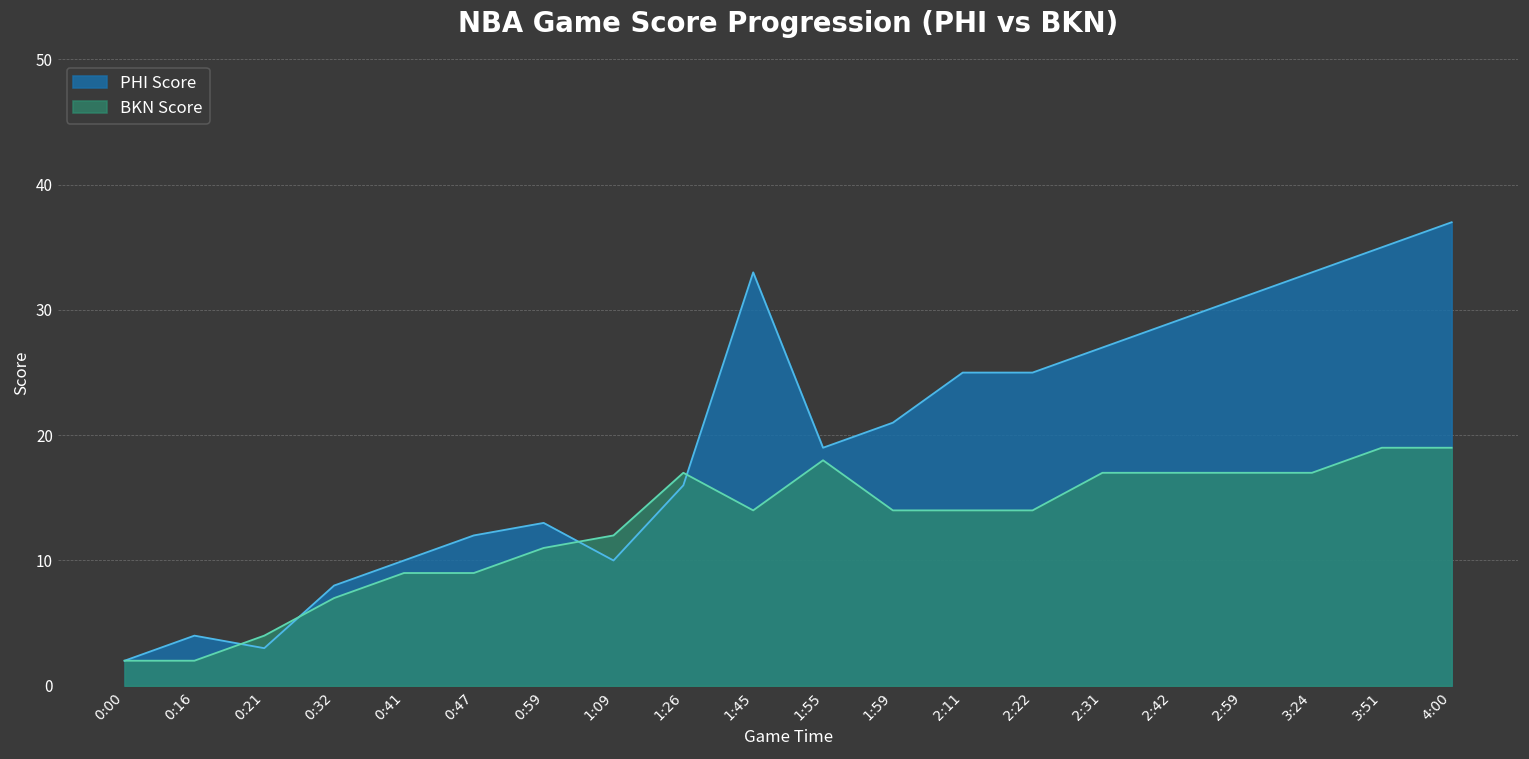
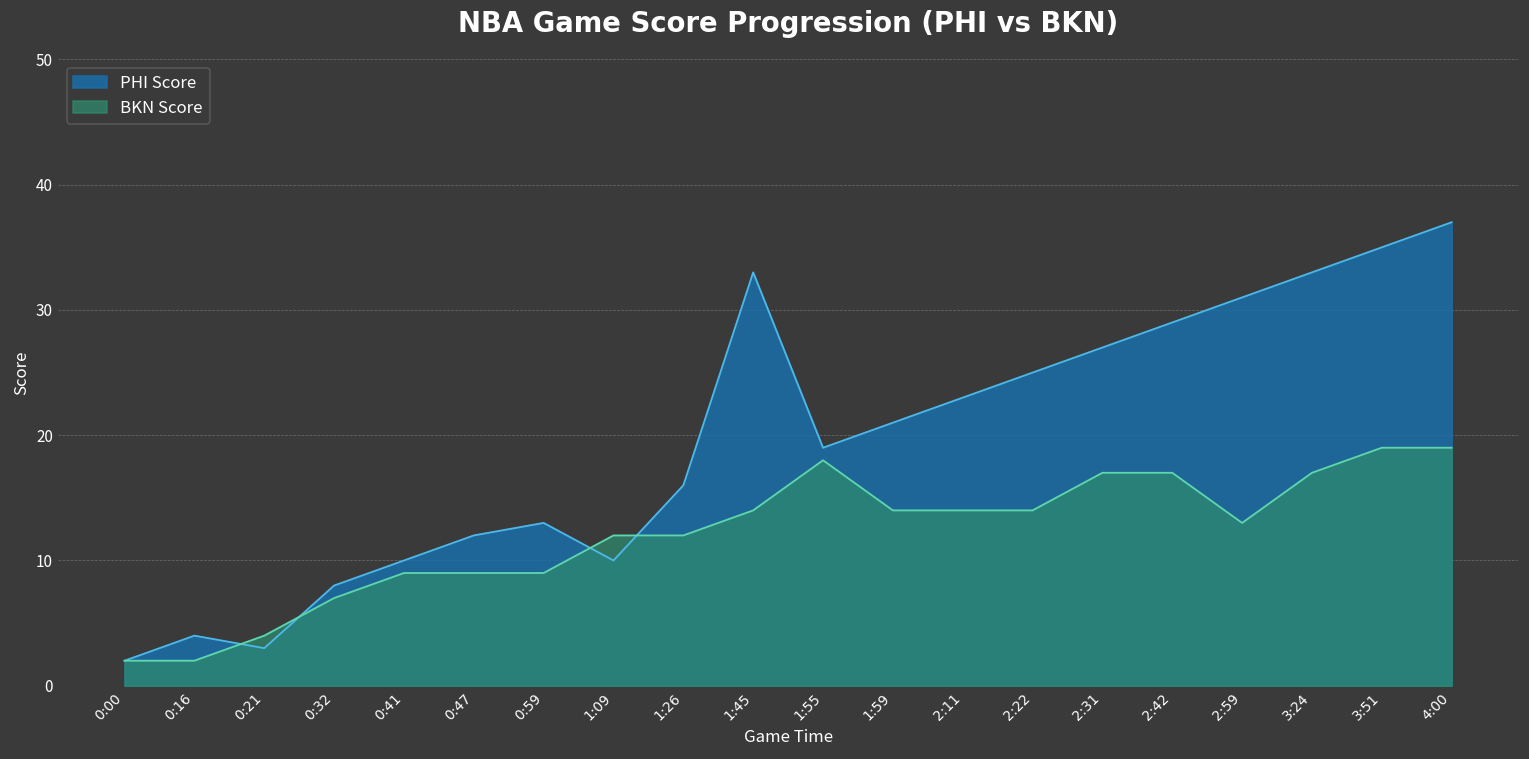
BKN Score, 0:59: 11 -> 9
BKN Score, 1:26: 17 -> 12
PHI Score, 2:11: 25 -> 23
BKN Score, 2:59: 17 -> 13
